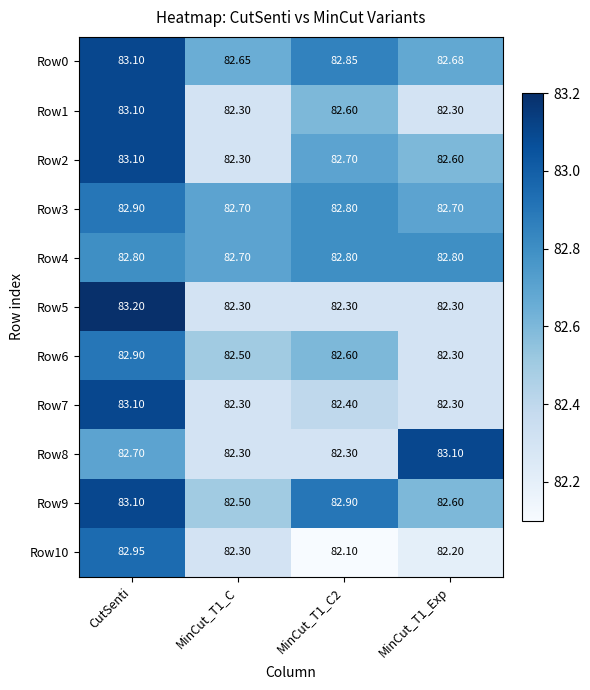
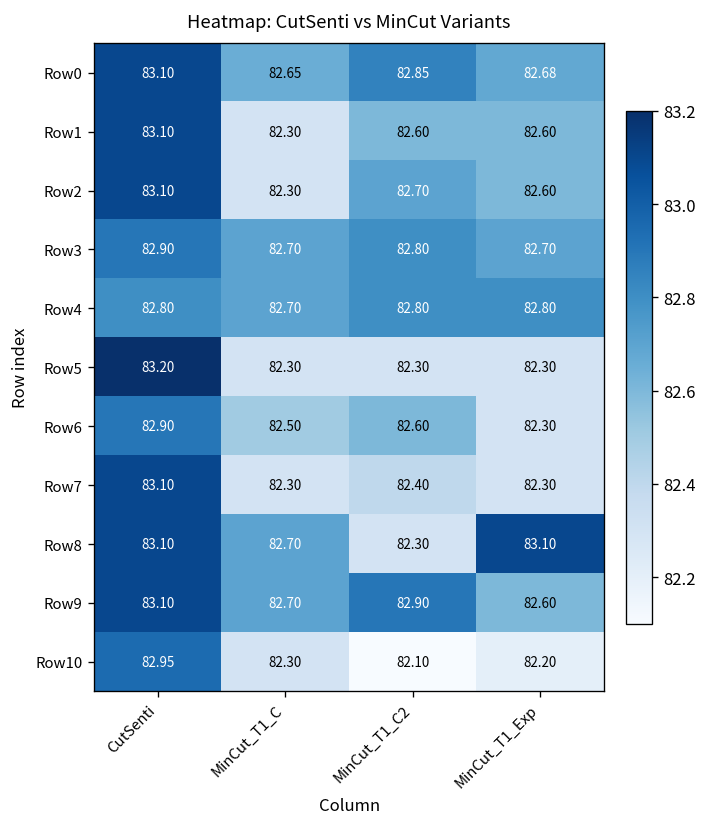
Row1, MinCut_T1_Exp: 82.30 -> 82.60
Row8, CutSenti: 82.70 -> 83.10
Row8, MinCut_T1_C: 82.30 -> 82.70
Row9, MinCut_T1_C: 82.50 -> 82.70
